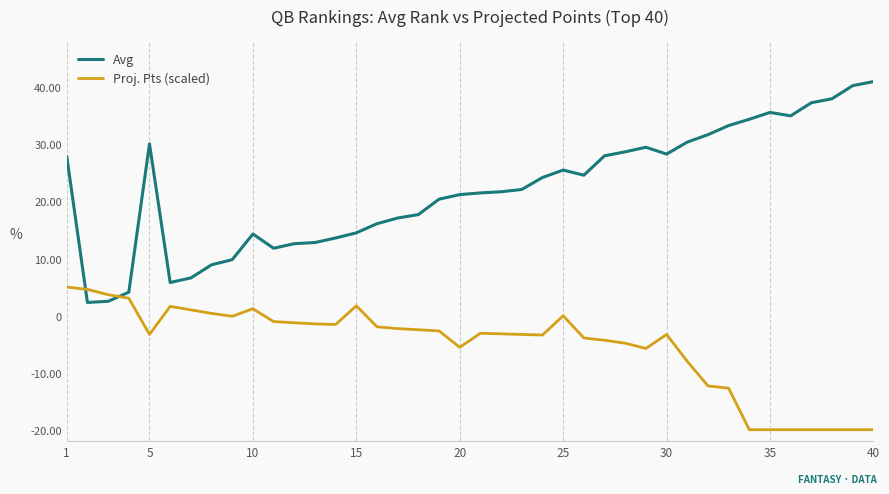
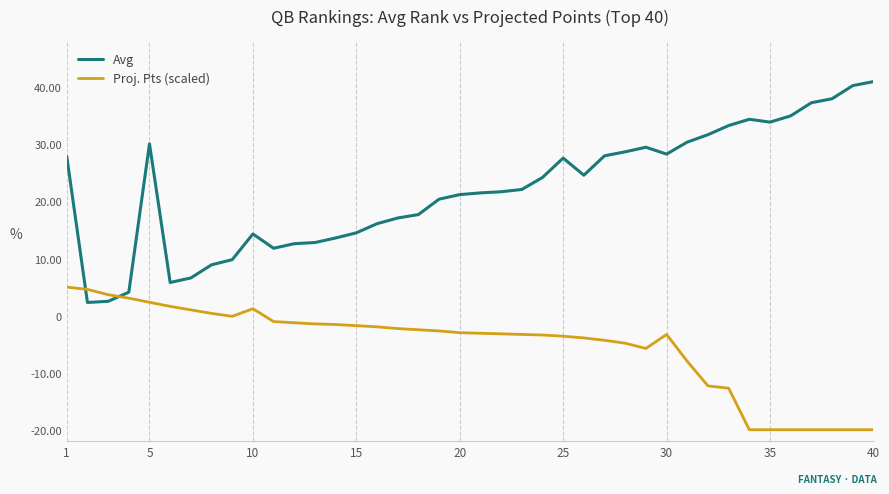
Proj. Pts (scaled), 5: -3 -> 2
Proj. Pts (scaled), 15: 2 -> -2
Proj. Pts (scaled), 20: -6 -> -3
Avg, 25: 26 -> 28
Proj. Pts (scaled), 25: 0 -> -4
Avg, 35: 36 -> 34
